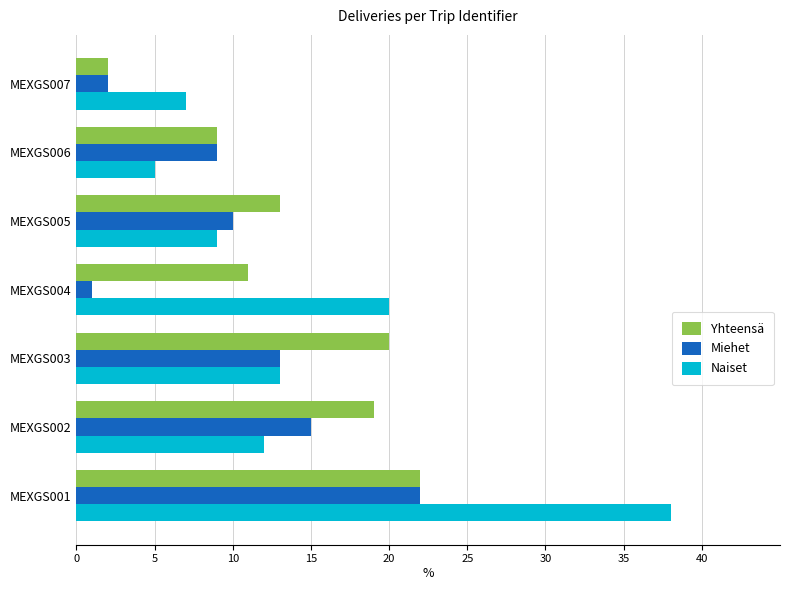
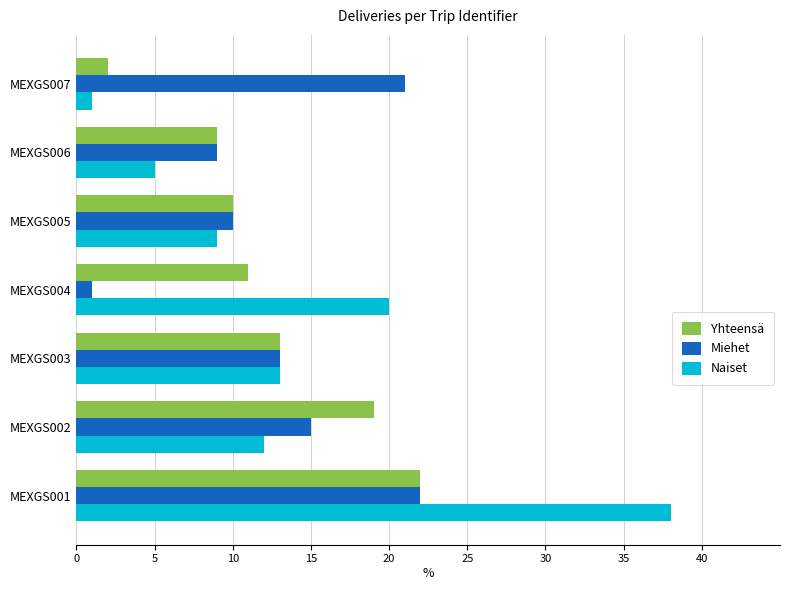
Miehet, MEXGS007: 2 -> 21
Naiset, MEXGS007: 7 -> 1
Yhteensä, MEXGS005: 13 -> 10
Yhteensä, MEXGS003: 20 -> 13
